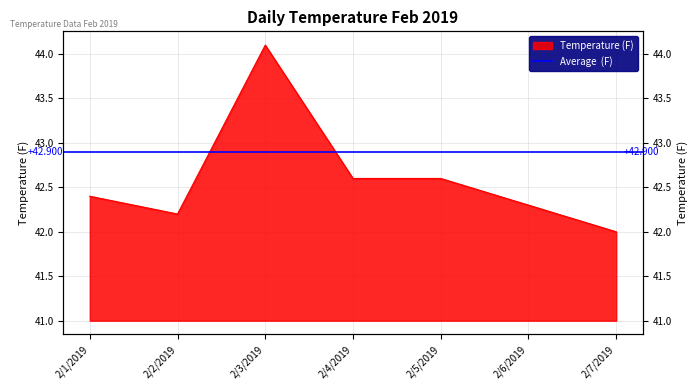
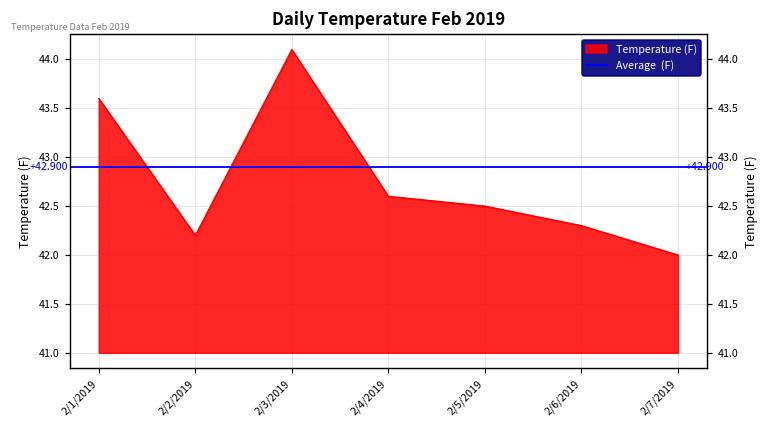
2/1/2019: 42.4 -> 43.6
2/5/2019: 42.6 -> 42.5
